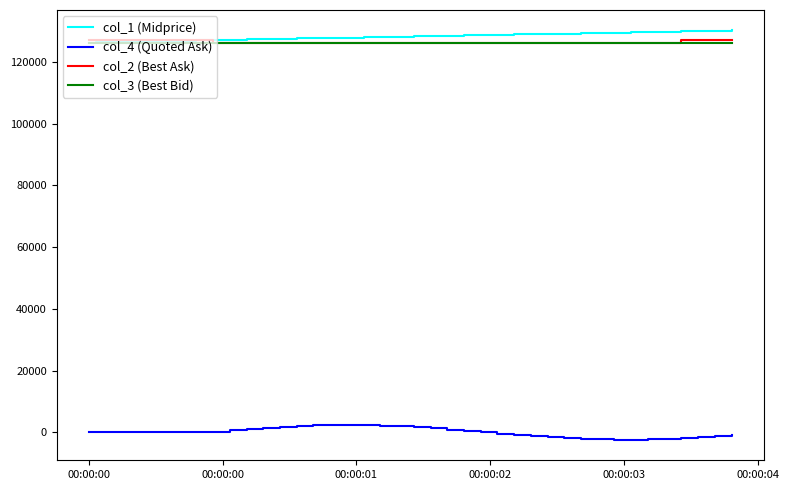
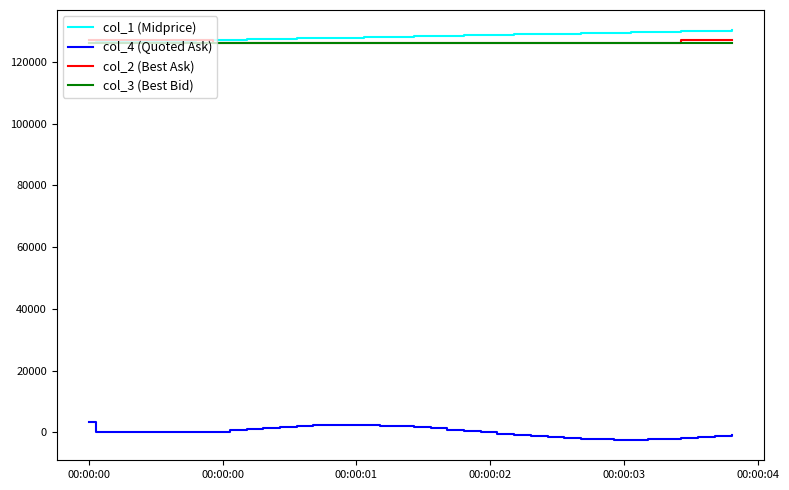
col_4 (Quoted Ask), 00:00:00: 0 -> 4000
